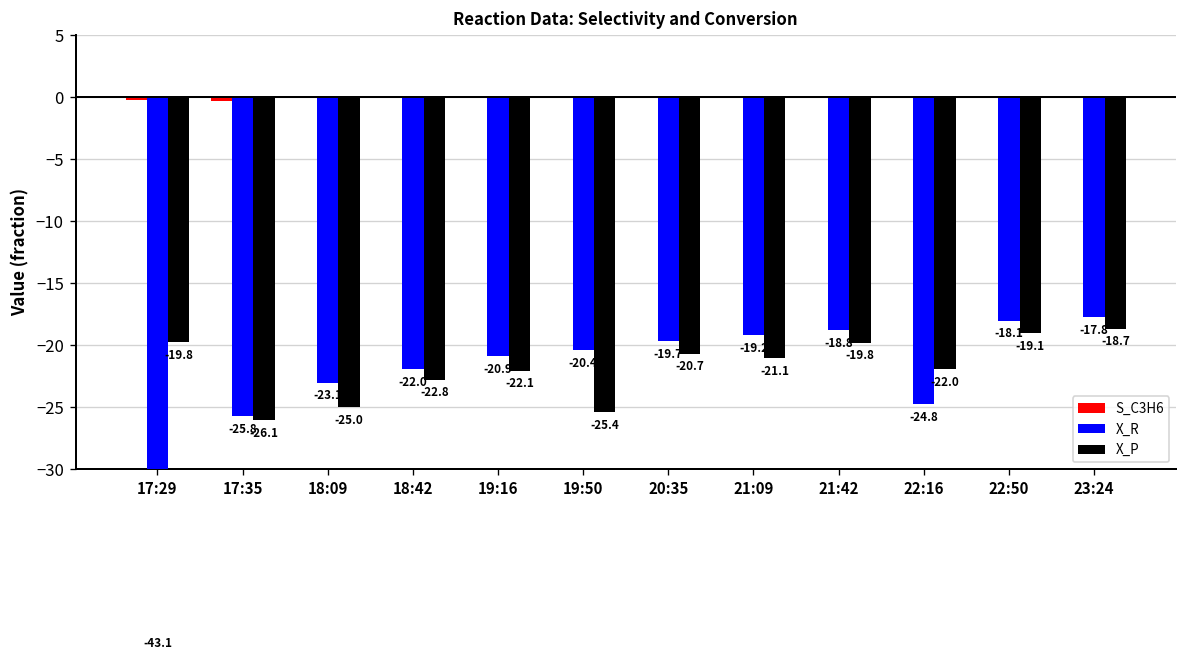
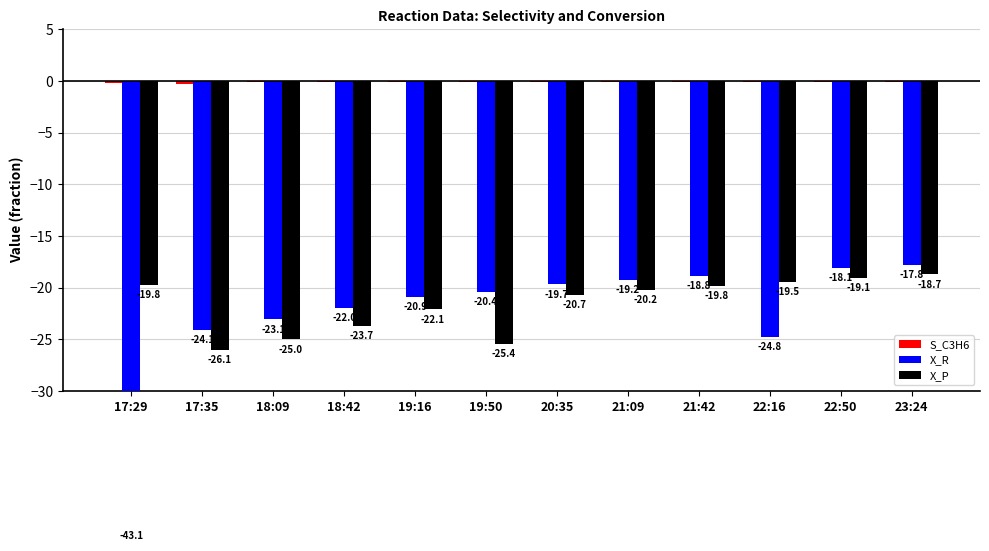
X_R, 17:35: -25.8 -> -24.1
X_P, 18:42: -22.8 -> -23.7
X_P, 21:09: -21.1 -> -20.2
X_P, 22:16: -22.0 -> -19.5
